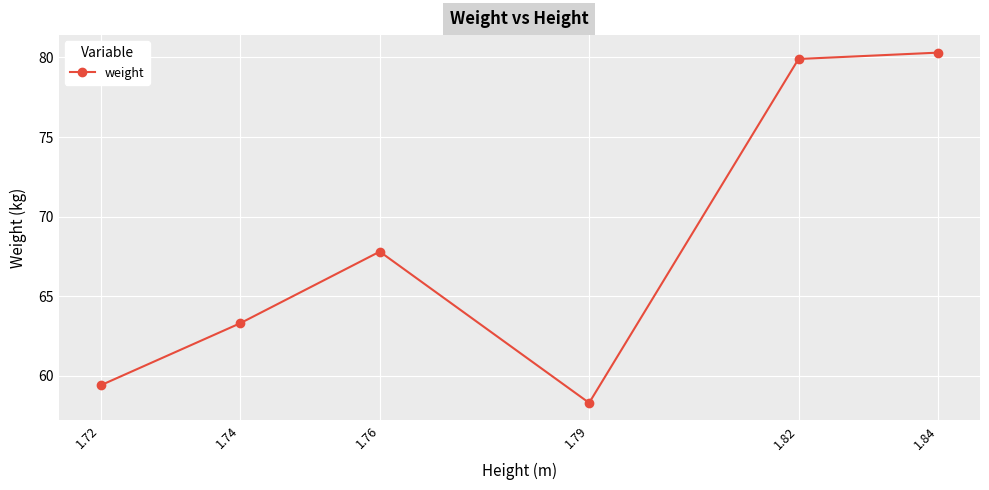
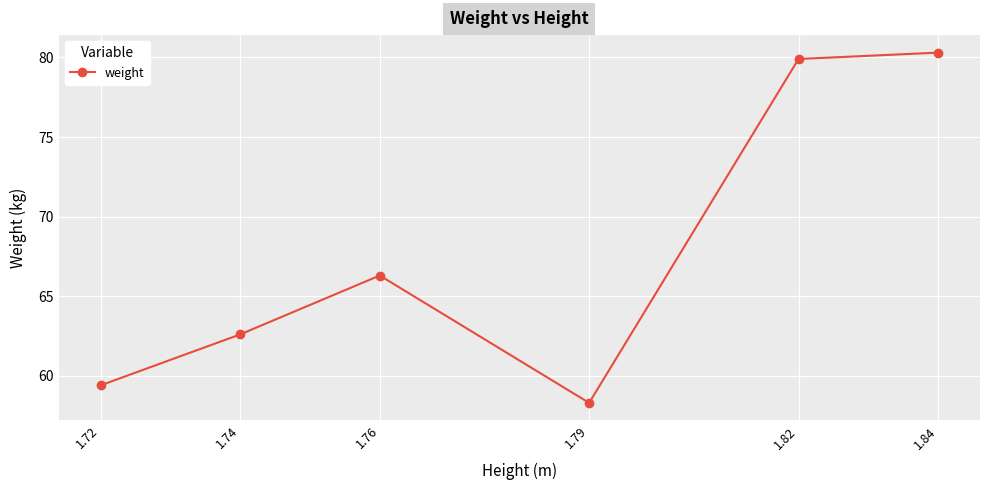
1.74: 63.3 -> 62.6
1.76: 67.8 -> 66.3
